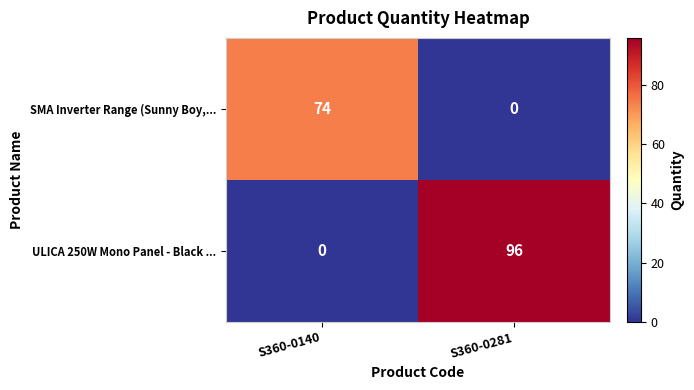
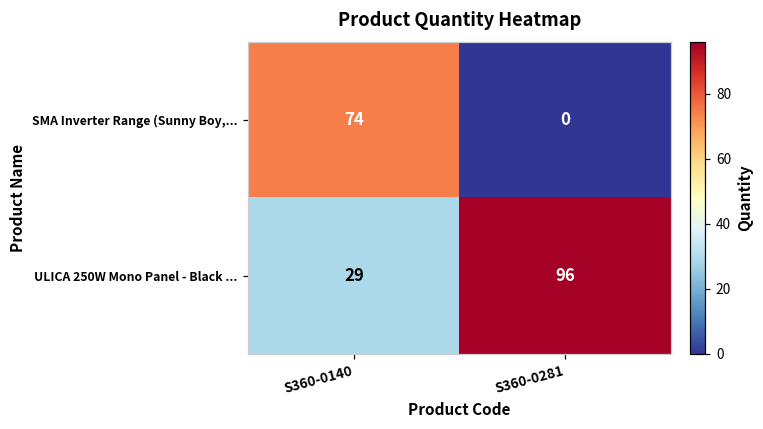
ULICA 250W Mono Panel - Black ..., S360-0140: 0 -> 29
